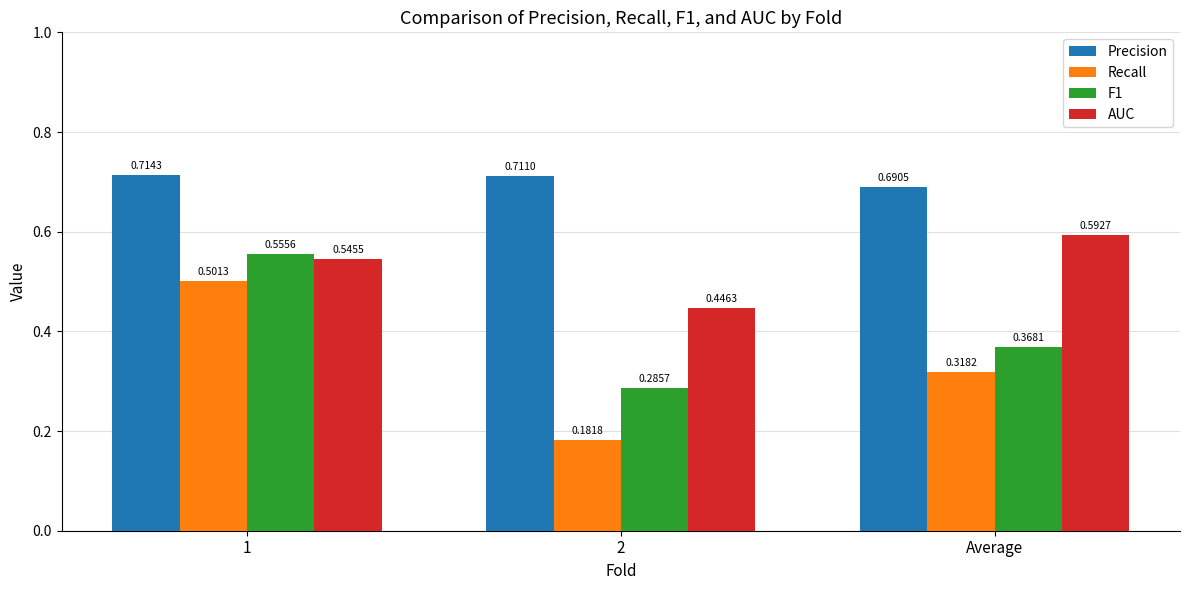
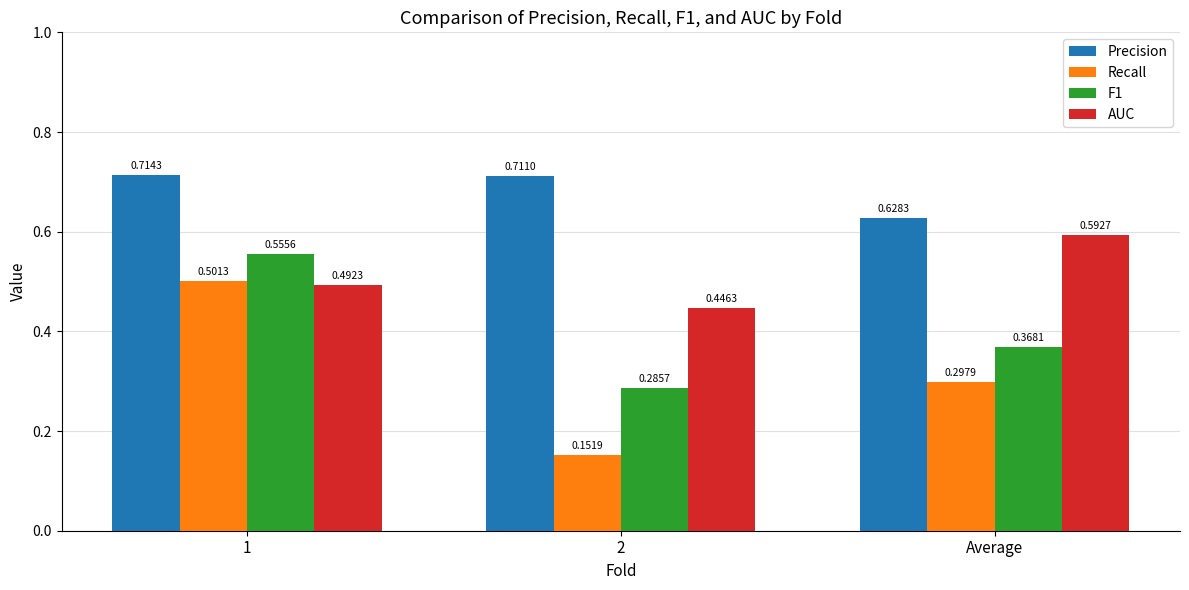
AUC, 1: 0.5455 -> 0.4923
Recall, 2: 0.1818 -> 0.1519
Precision, Average: 0.6905 -> 0.6283
Recall, Average: 0.3182 -> 0.2979
